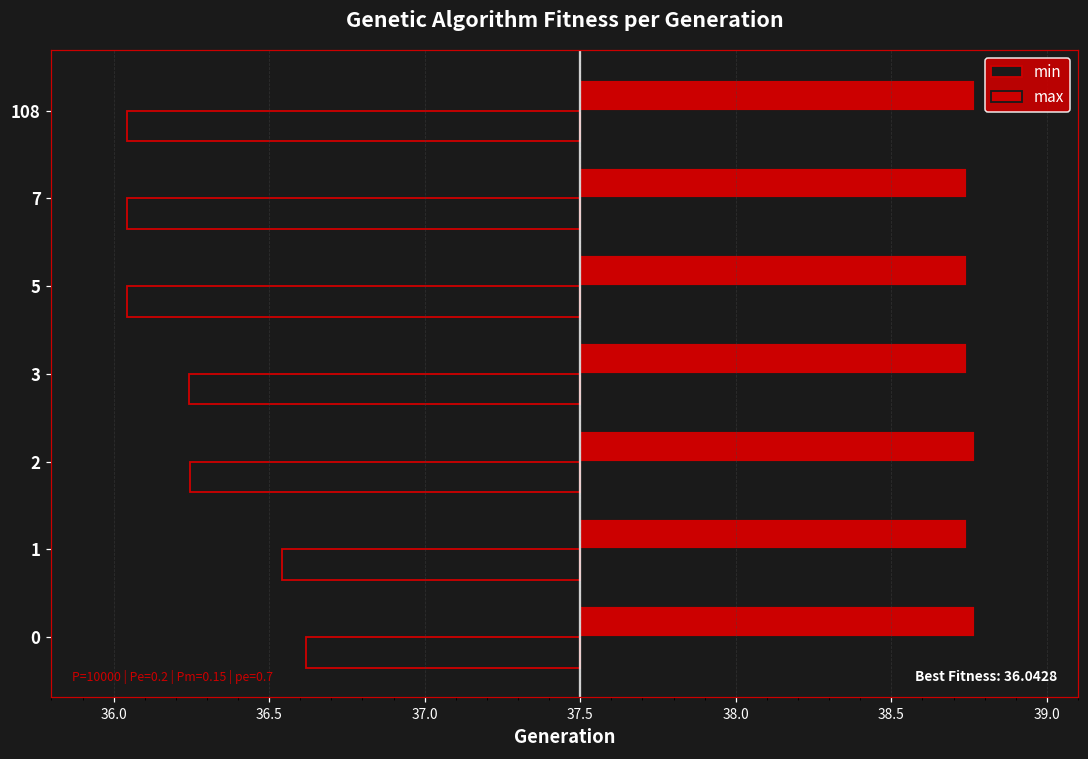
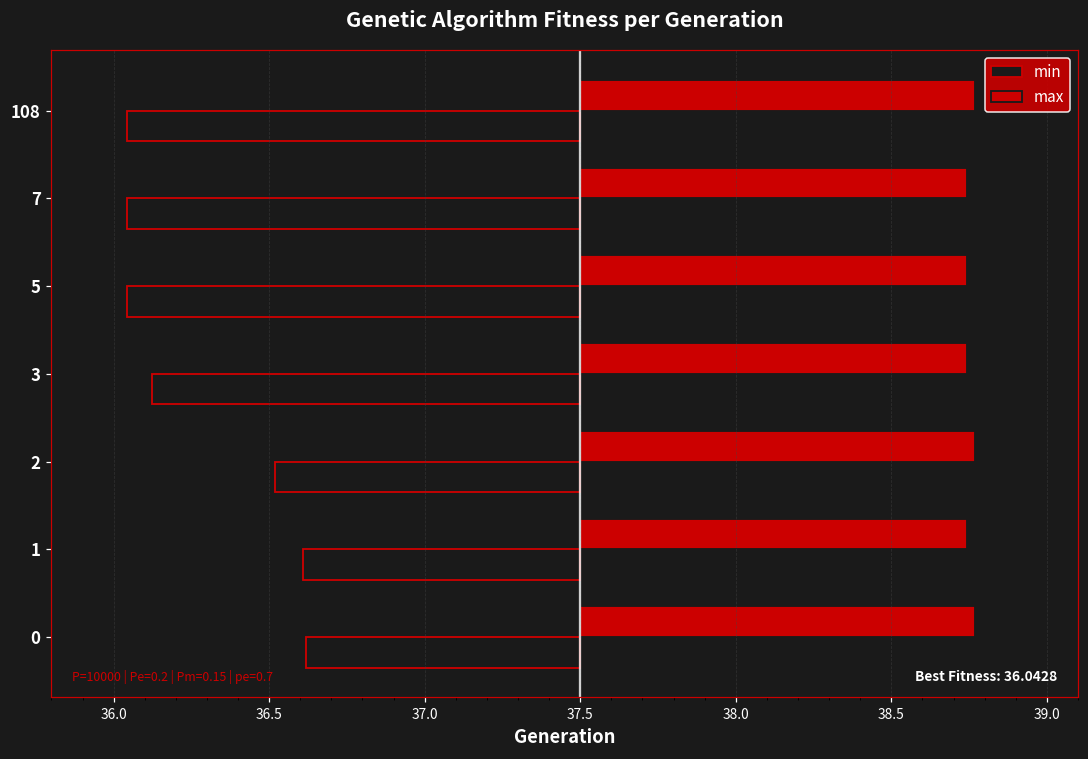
min, 3: 36.24 -> 36.12
min, 2: 36.24 -> 36.52
min, 1: 36.54 -> 36.61
